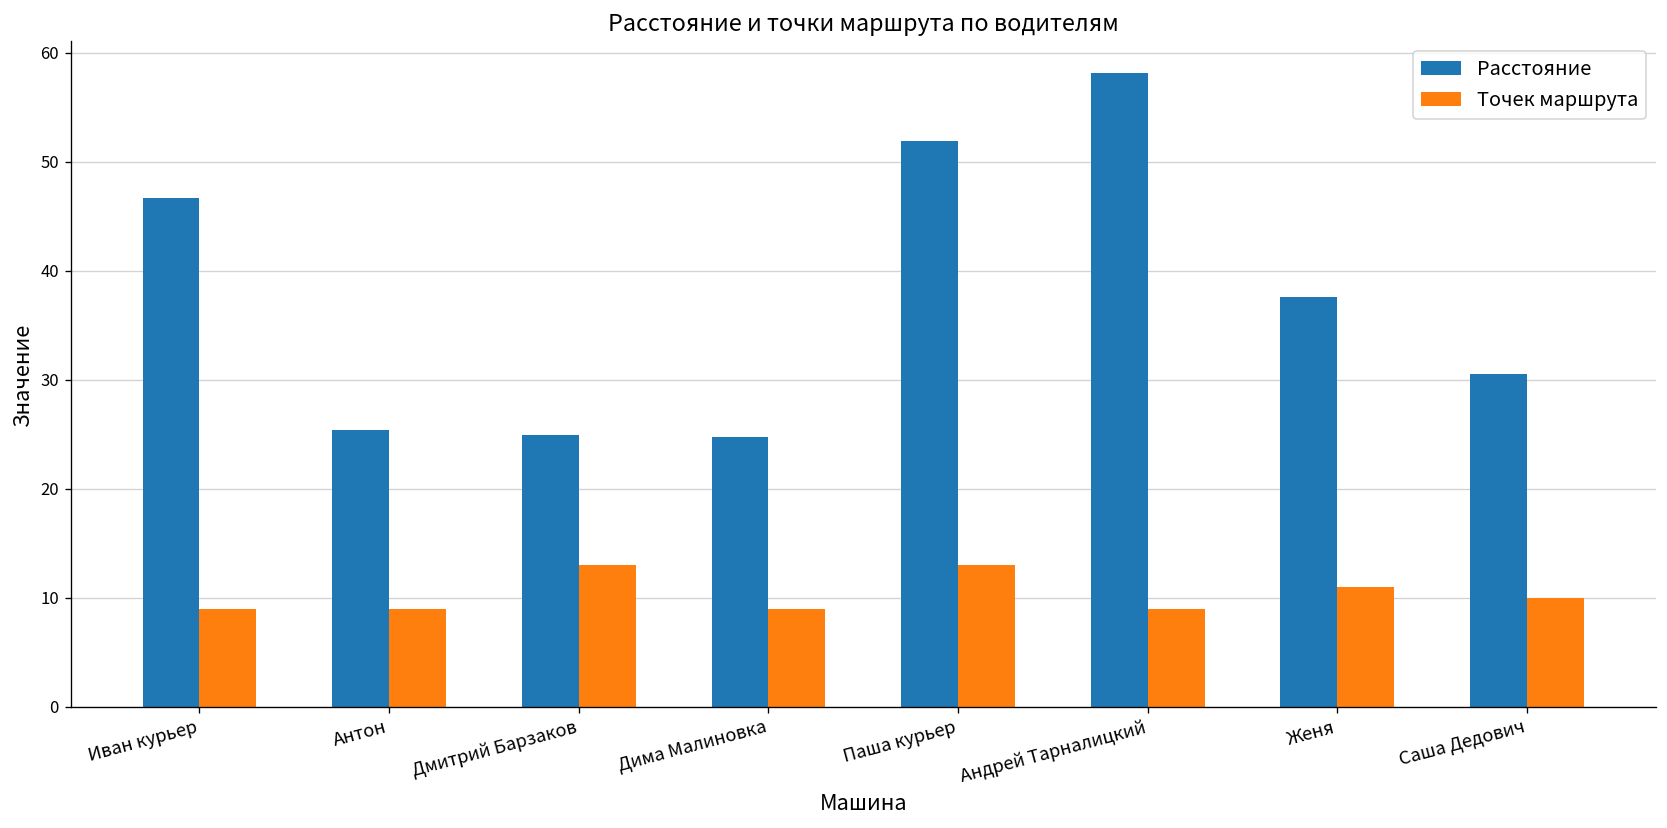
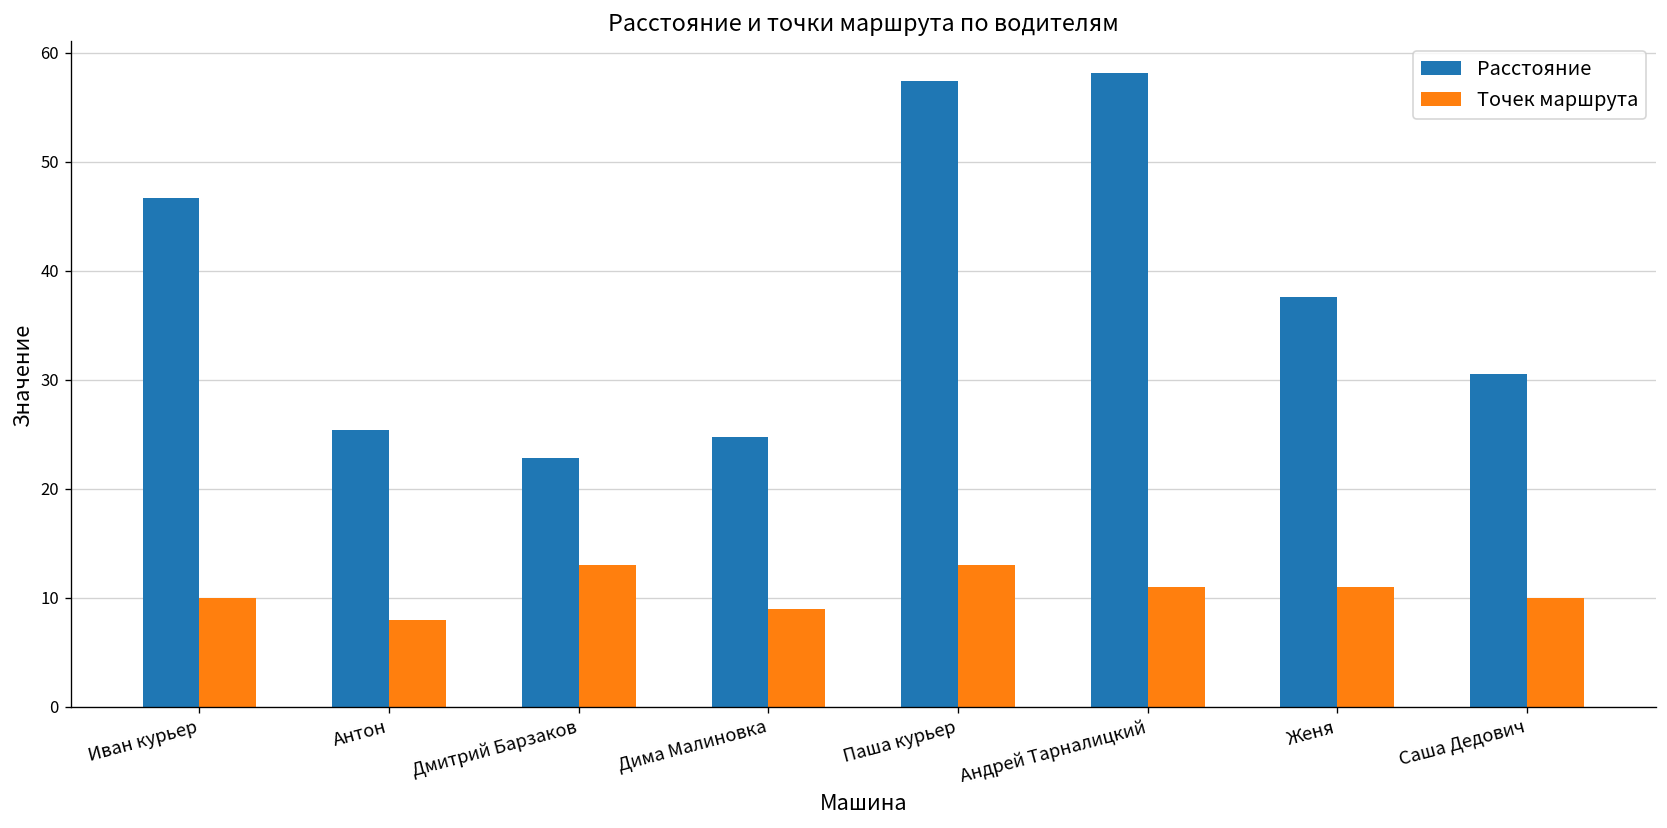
Точек маршрута, Иван курьер: 9 -> 10
Точек маршрута, Антон: 9 -> 8
Расстояние, Дмитрий Барзаков: 25 -> 23
Расстояние, Паша курьер: 52 -> 57
Точек маршрута, Андрей Тарналицкий: 9 -> 11
